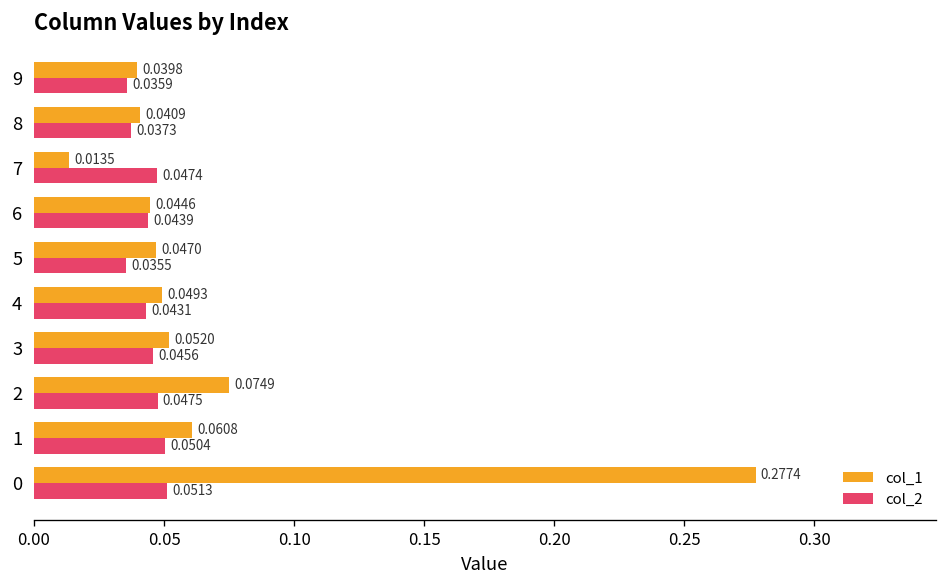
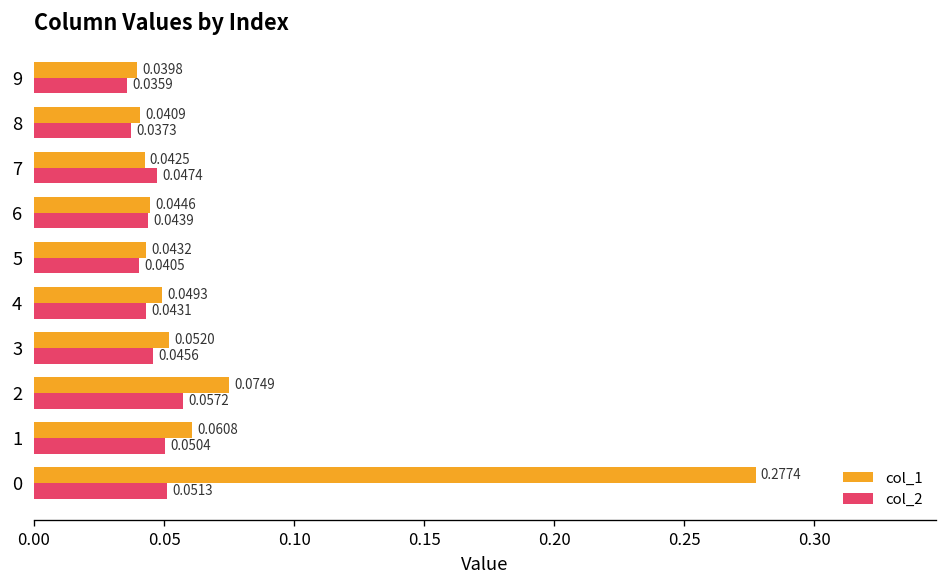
col_1, 7: 0.0135 -> 0.0425
col_1, 5: 0.0470 -> 0.0432
col_2, 5: 0.0355 -> 0.0405
col_2, 2: 0.0475 -> 0.0572
